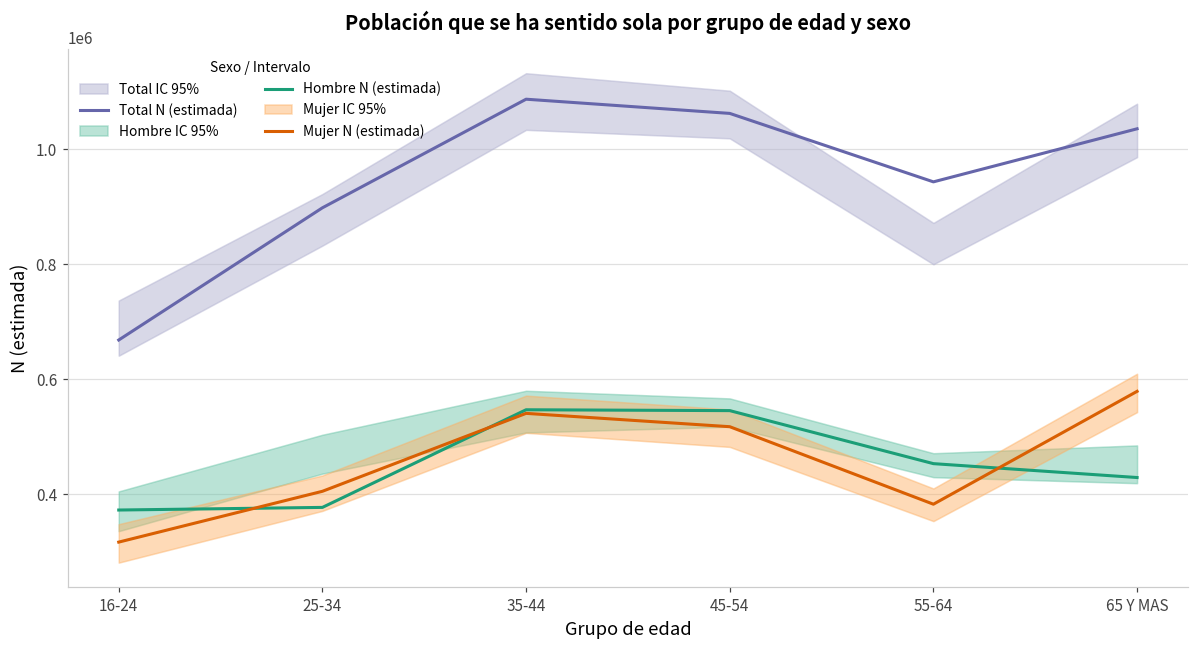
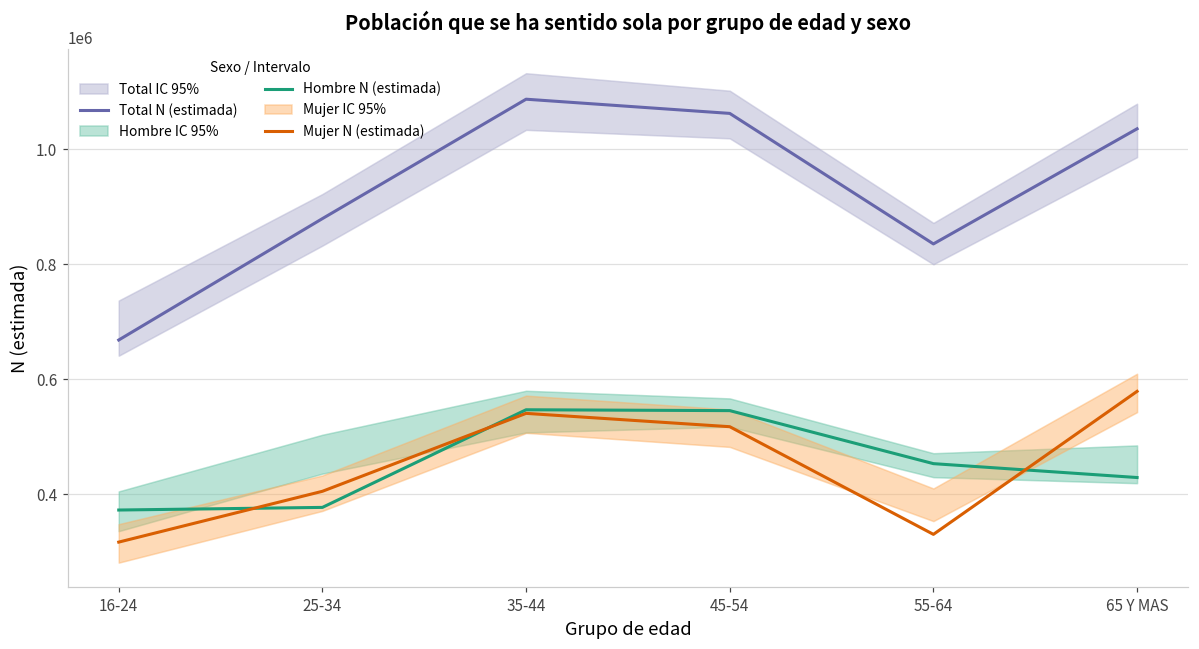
Total N (estimada), 25-34: 900000 -> 880000
Total N (estimada), 55-64: 940000 -> 840000
Mujer N (estimada), 55-64: 380000 -> 330000
